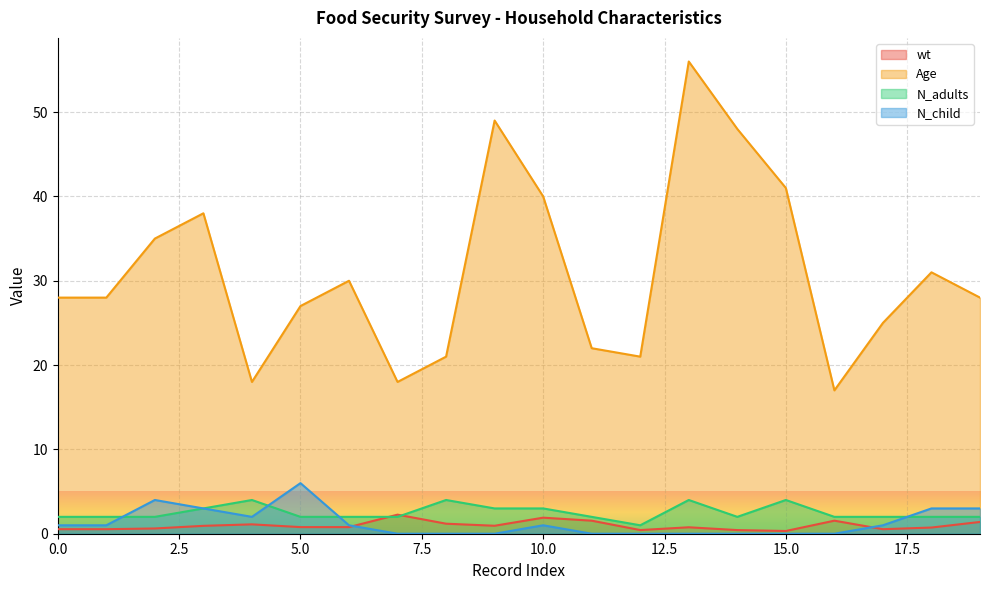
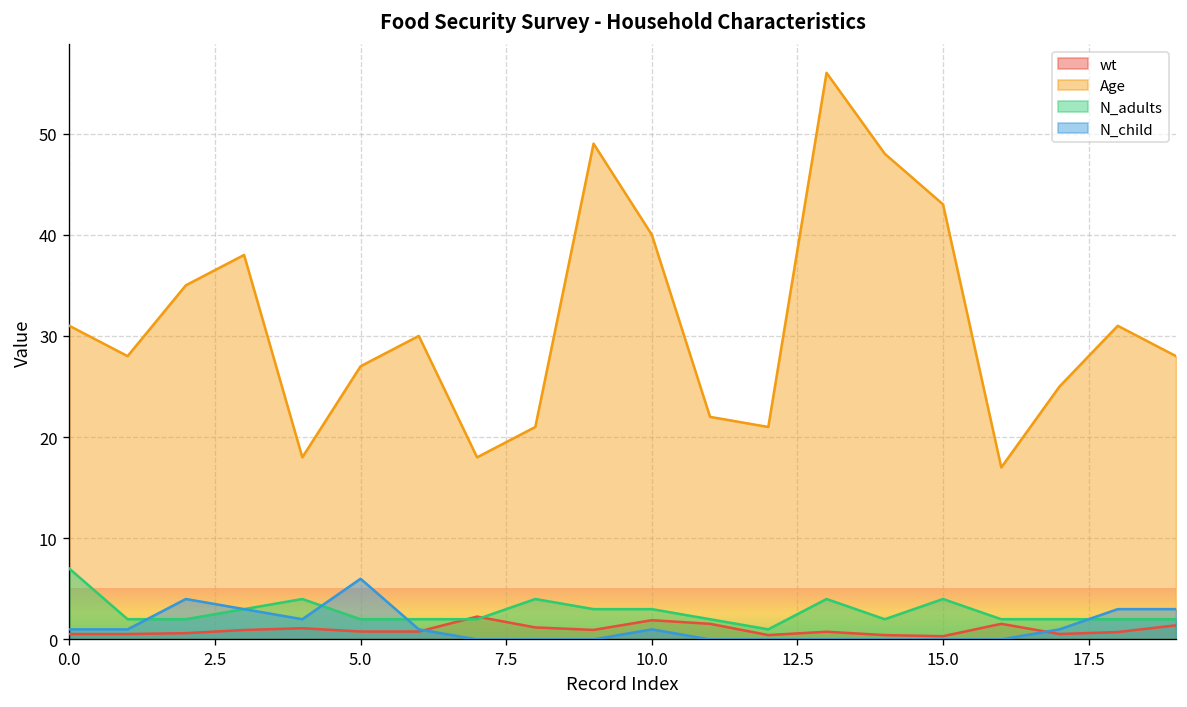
Age, 0.0: 28 -> 31
N_adults, 0.0: 2 -> 7
Age, 15.0: 41 -> 43
